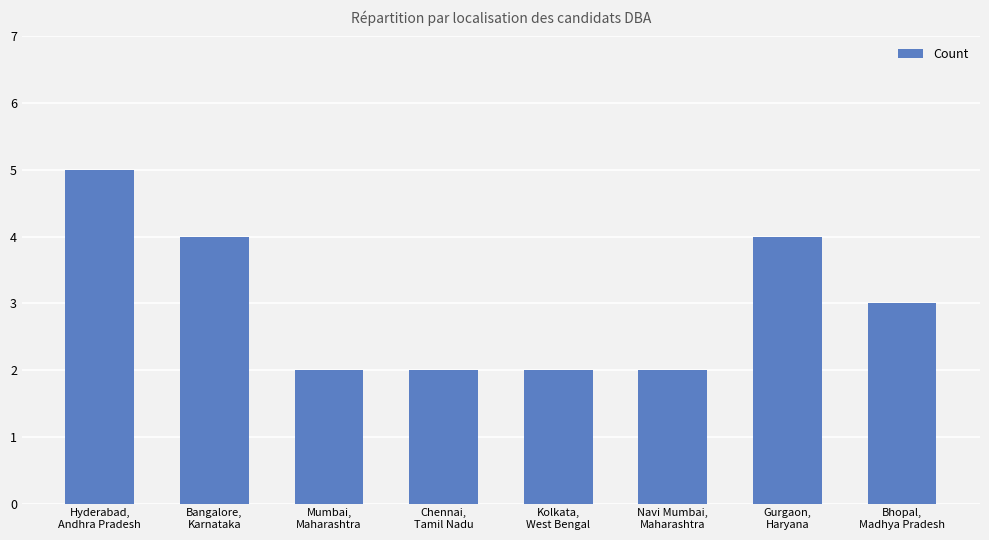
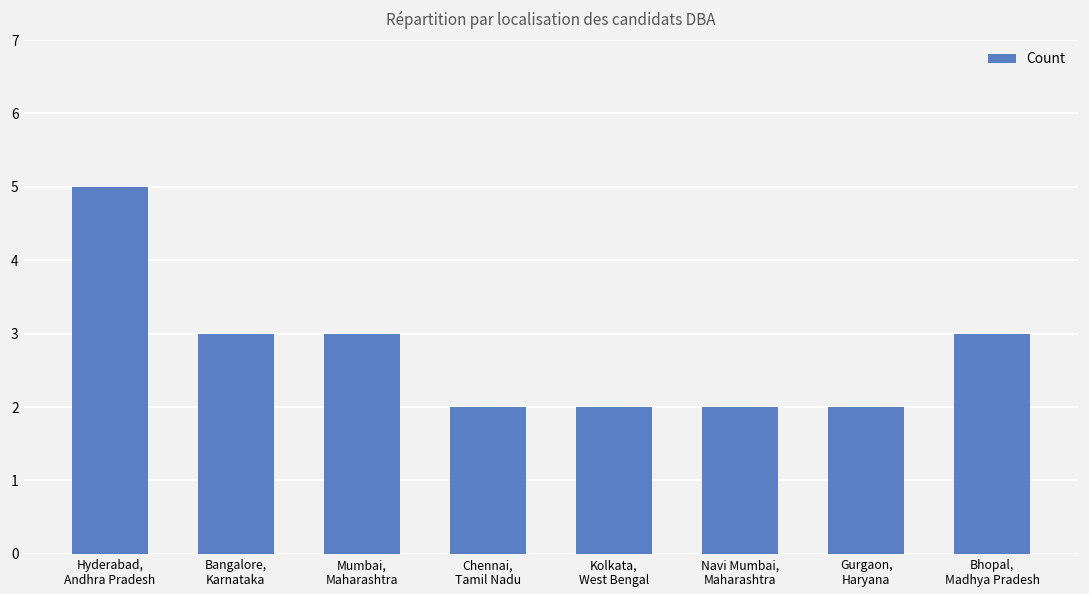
Bangalore, Karnataka: 4 -> 3
Mumbai, Maharashtra: 2 -> 3
Gurgaon, Haryana: 4 -> 2
